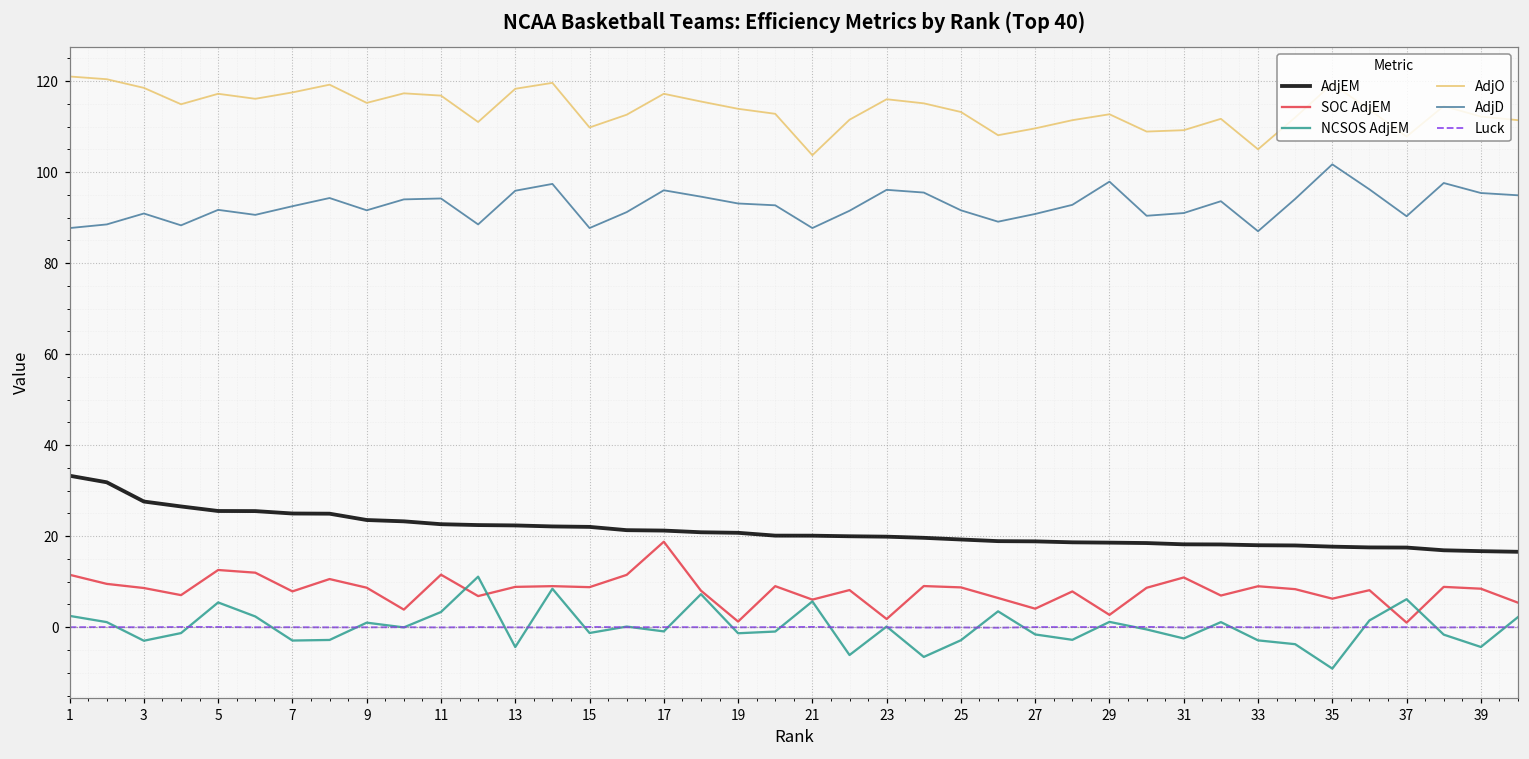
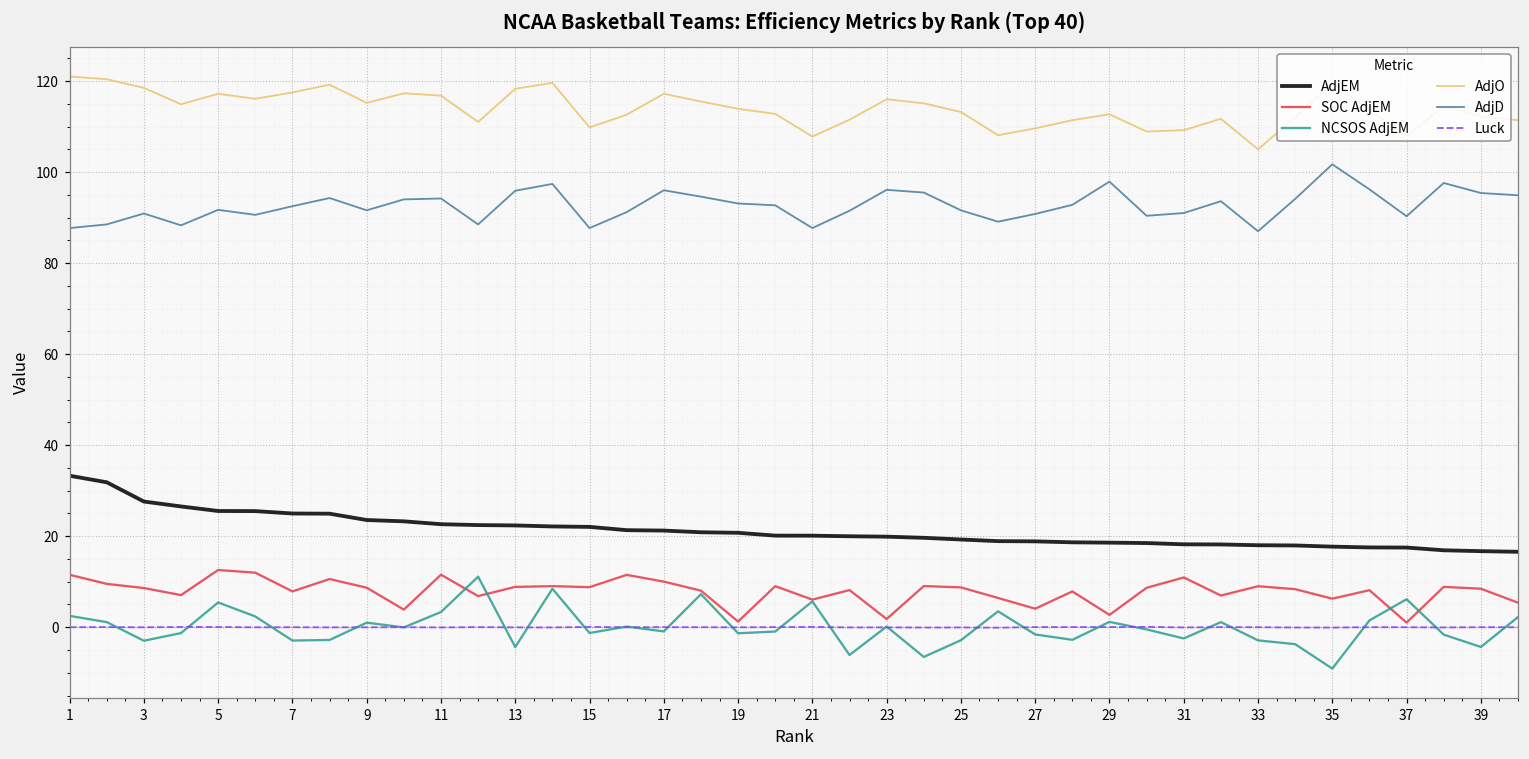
SOC AdjEM, 17: 19 -> 10
AdjO, 21: 104 -> 108
